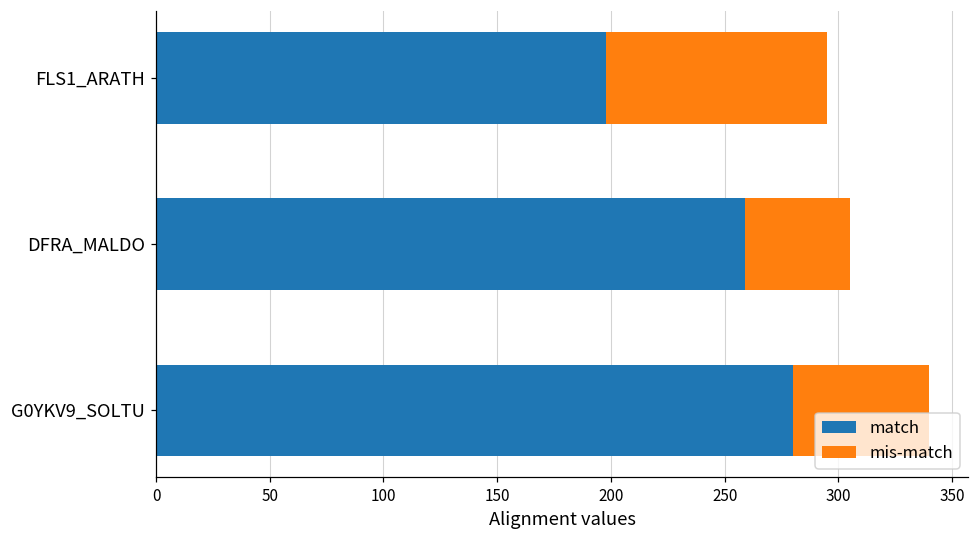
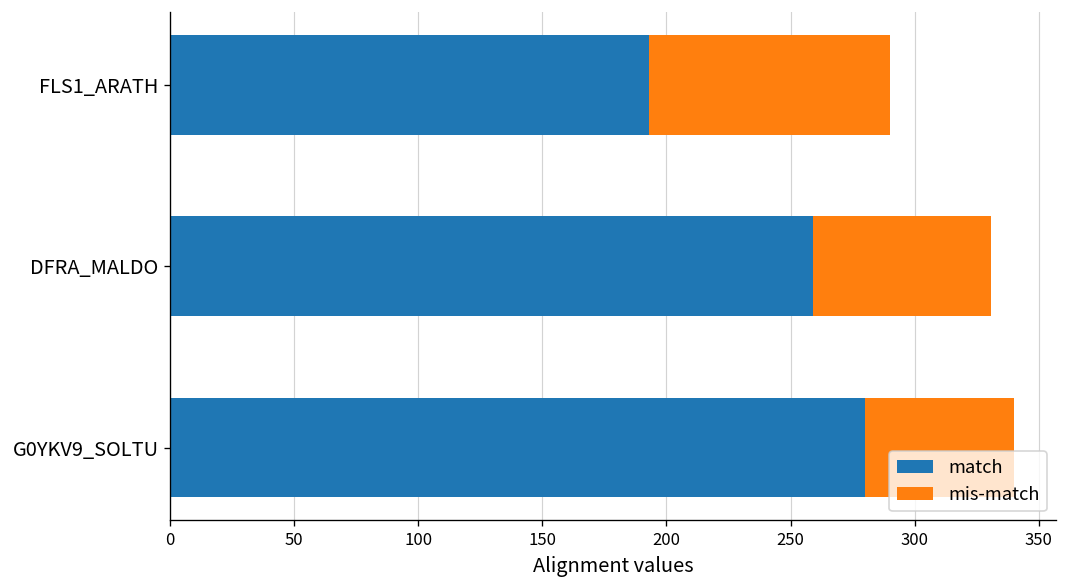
match, FLS1_ARATH: 198 -> 193
mis-match, DFRA_MALDO: 46 -> 72
